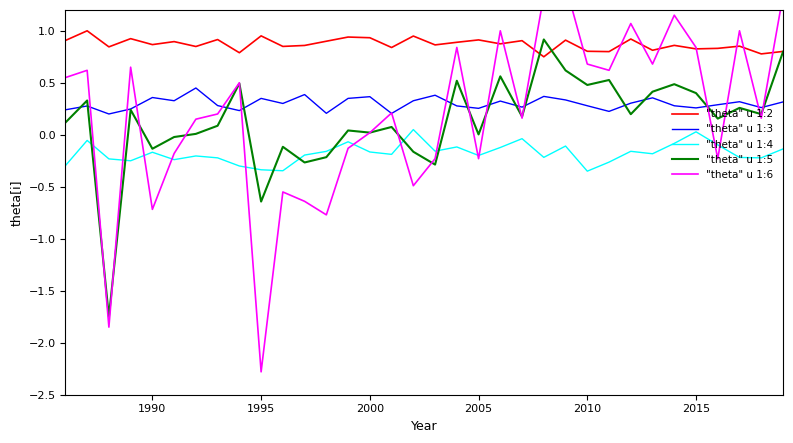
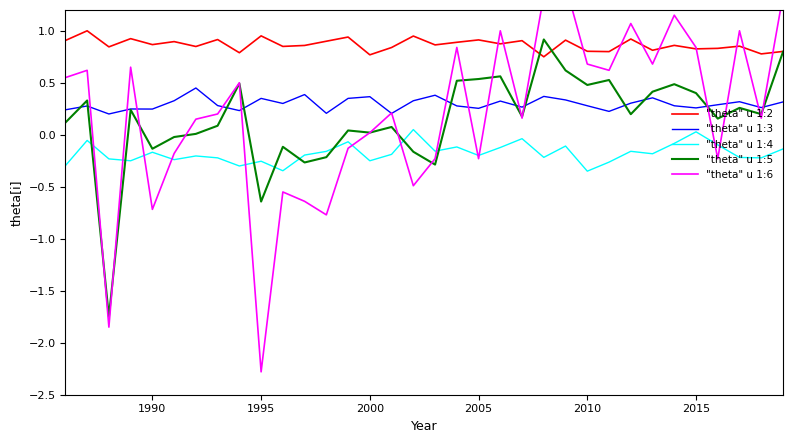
"theta" u 1:3, 1990: 0.36 -> 0.25
"theta" u 1:4, 1995: -0.34 -> -0.25
"theta" u 1:2, 2000: 0.93 -> 0.77
"theta" u 1:4, 2000: -0.17 -> -0.25
"theta" u 1:5, 2005: 0.00 -> 0.54
